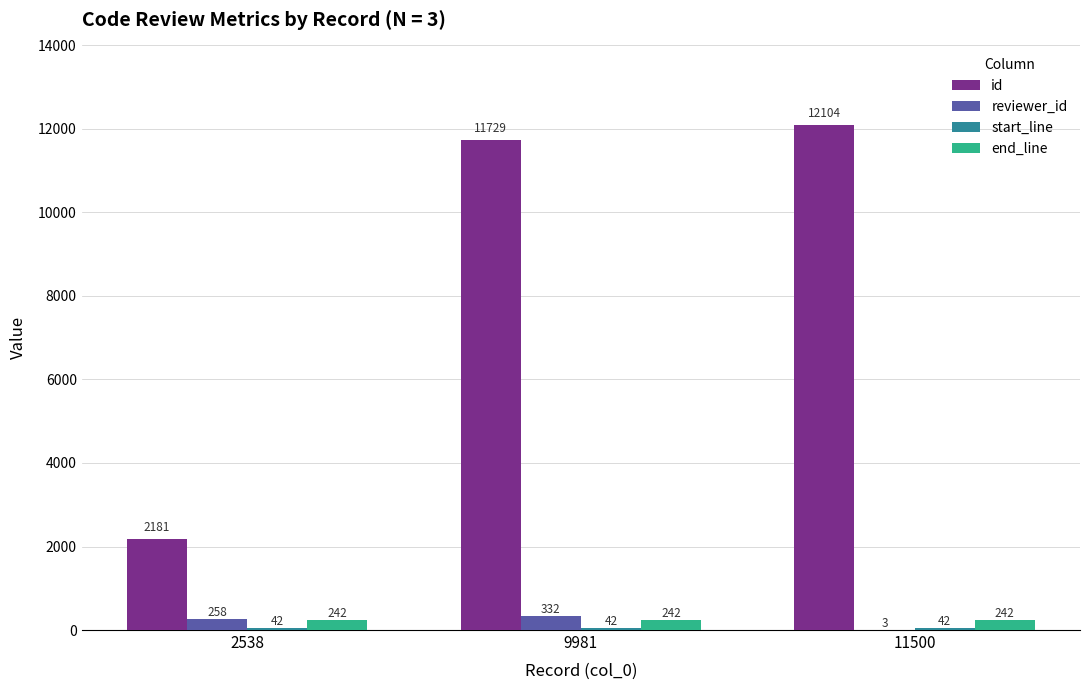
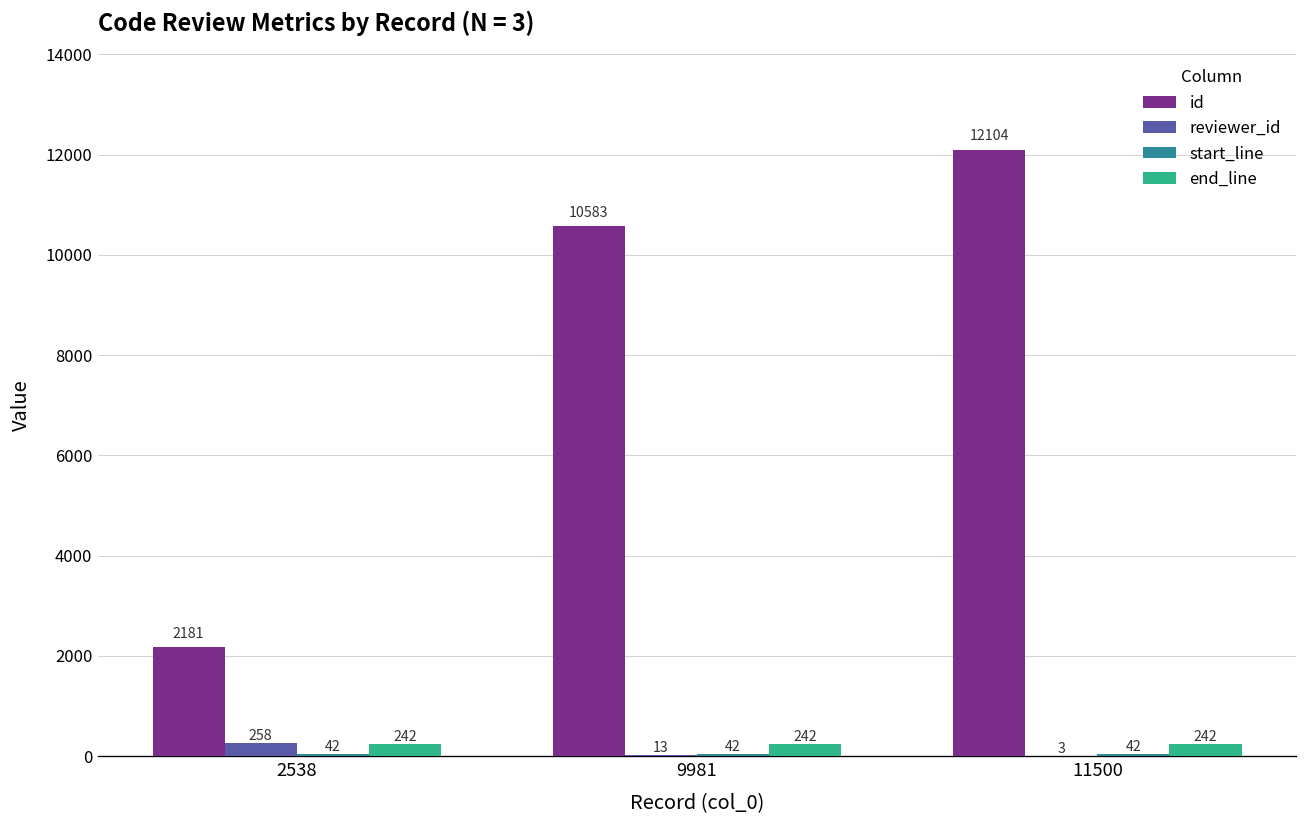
id, 9981: 11729 -> 10583
reviewer_id, 9981: 332 -> 13
